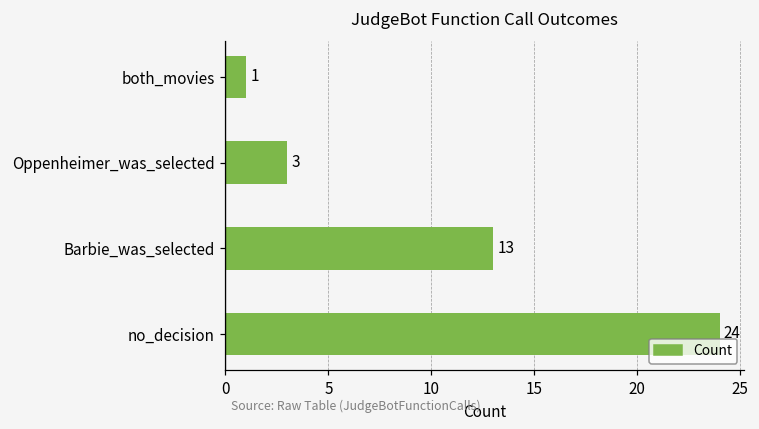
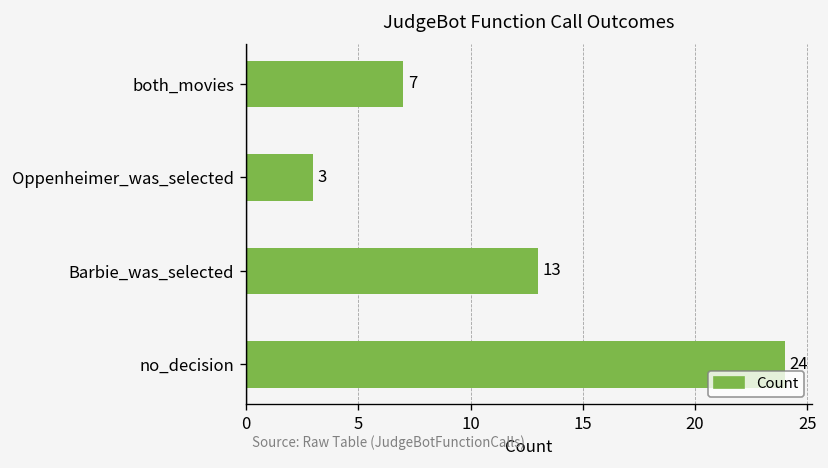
both_movies: 1 -> 7
